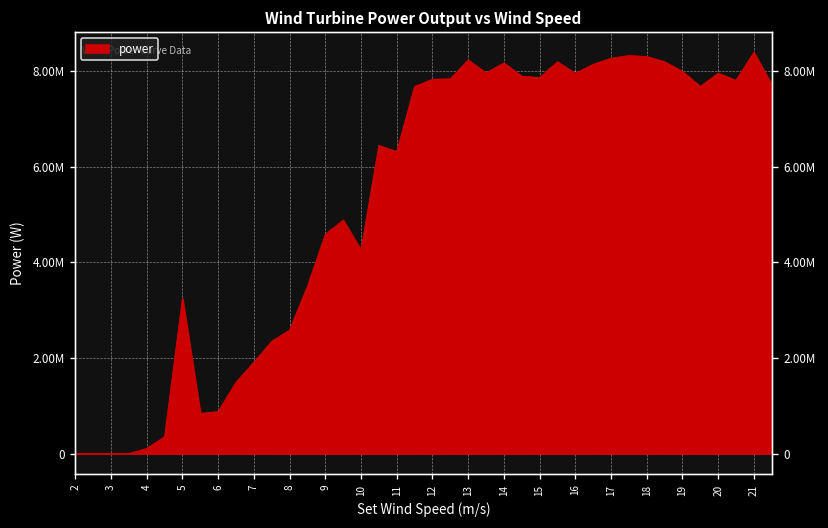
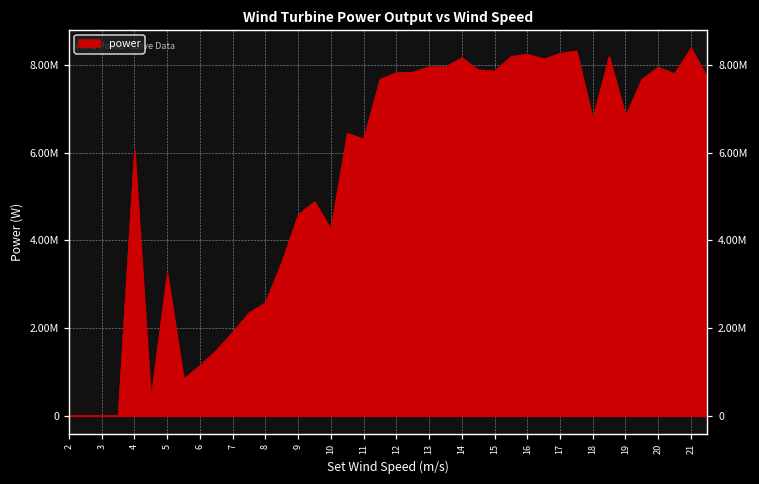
4: 100000 -> 6100000
6: 900000 -> 1100000
13: 8200000 -> 8000000
16: 7900000 -> 8200000
18: 8300000 -> 6800000
19: 8000000 -> 6800000
